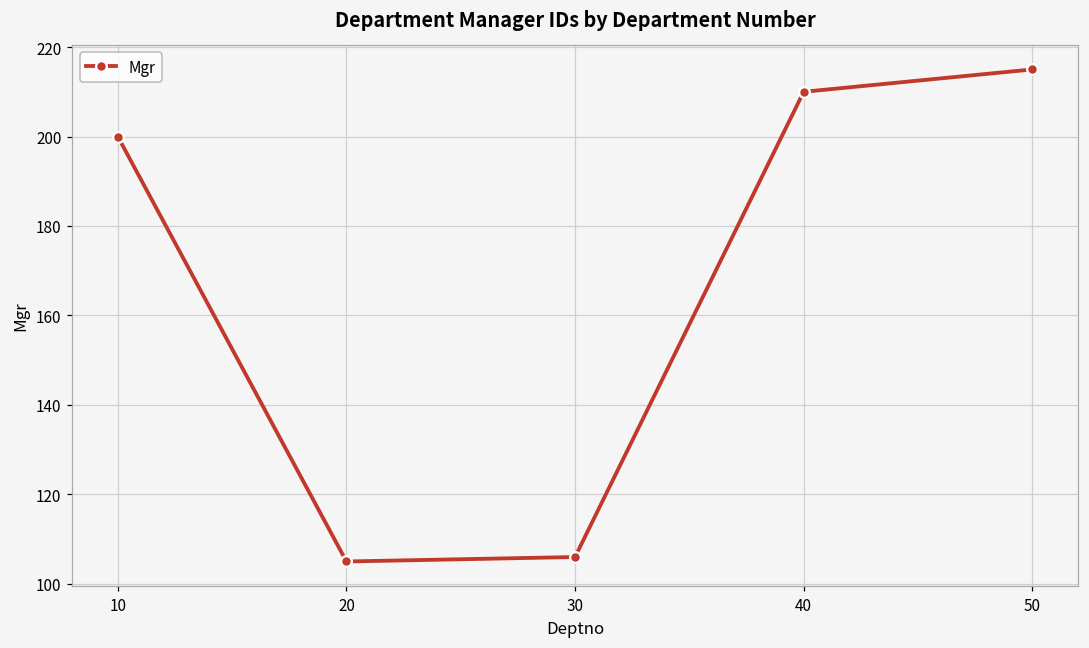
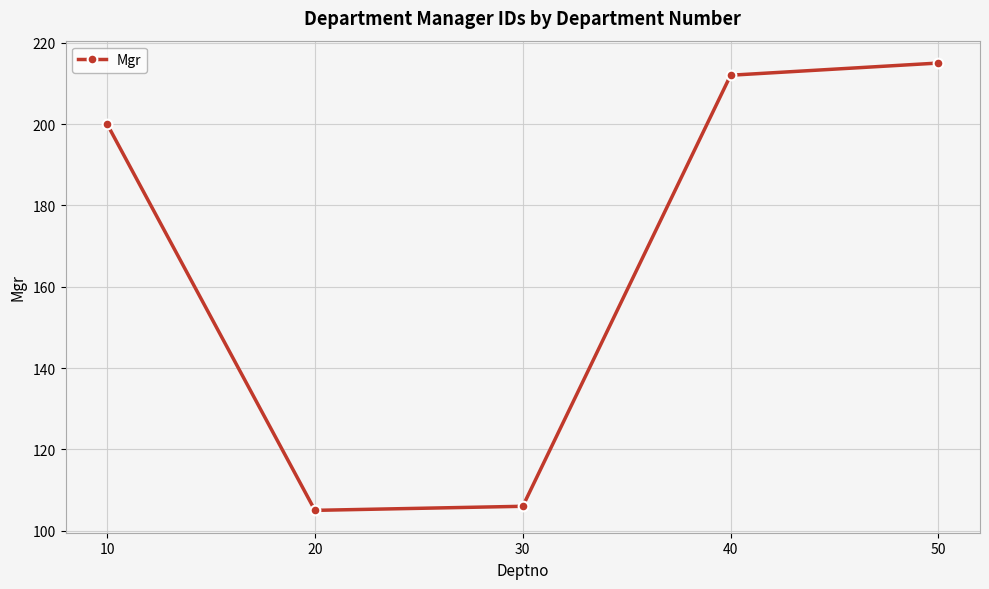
40: 210 -> 212
